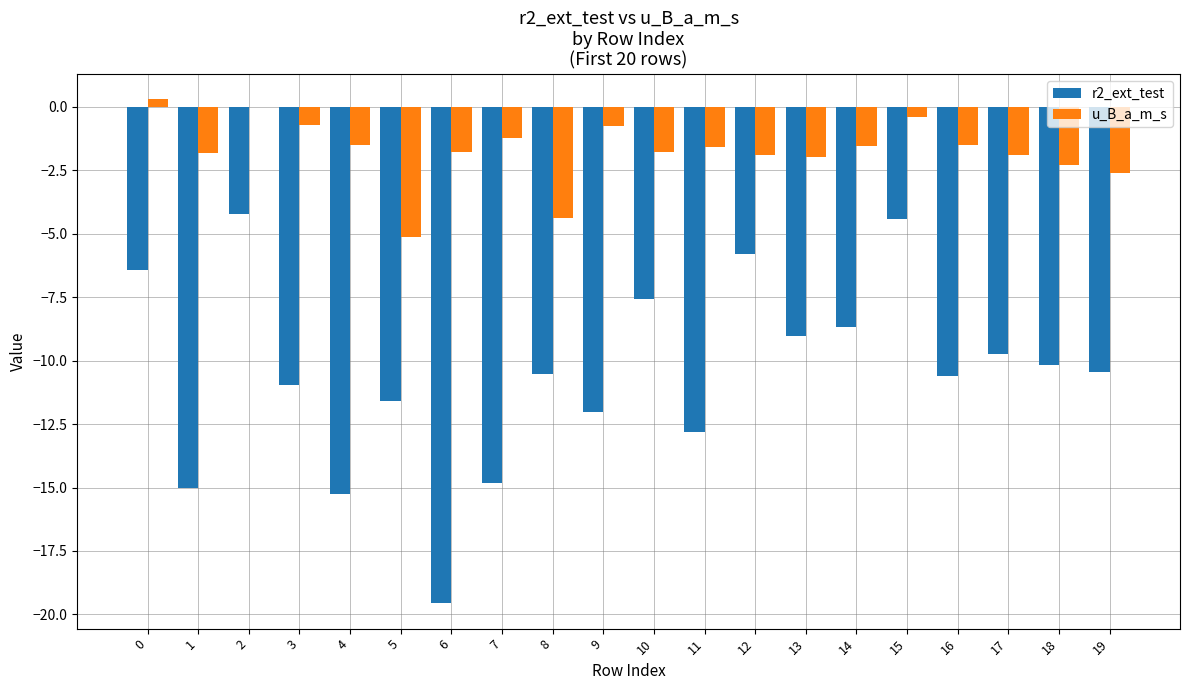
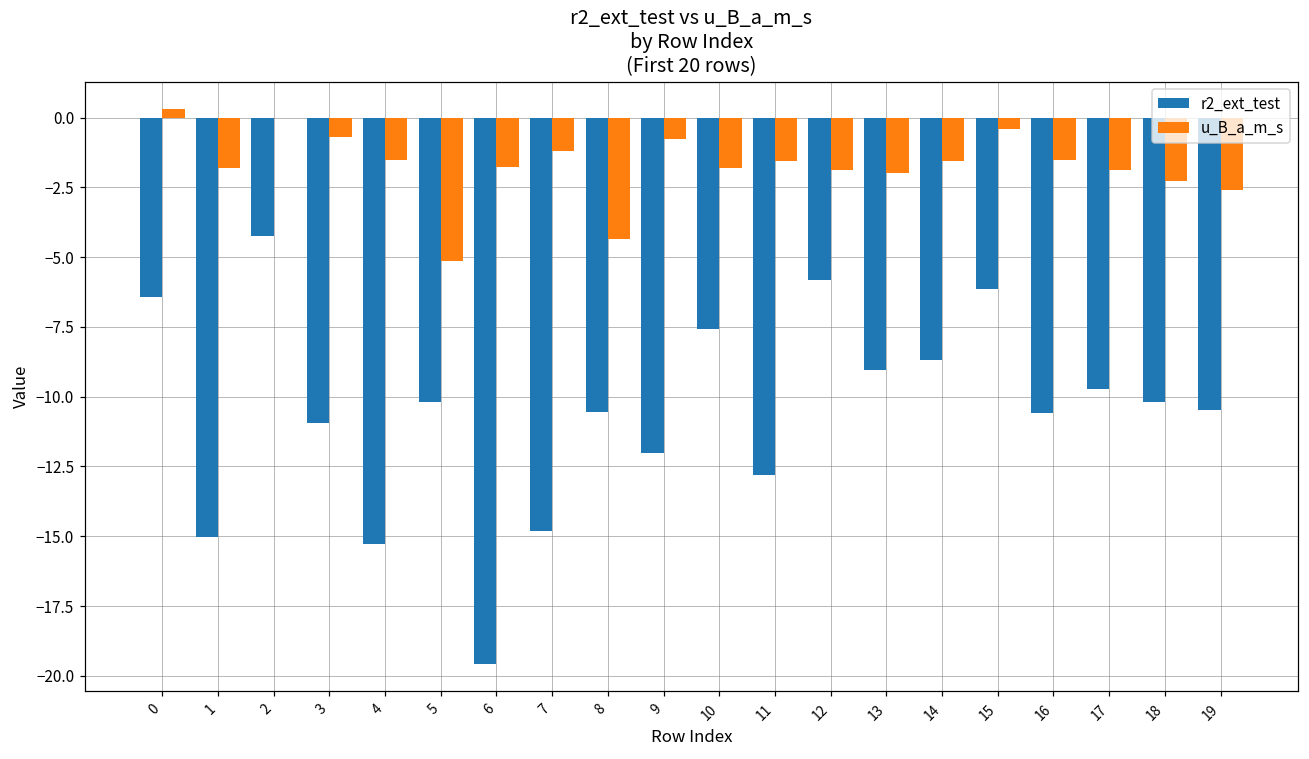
r2_ext_test, 5: -11.6 -> -10.2
r2_ext_test, 15: -4.4 -> -6.2
